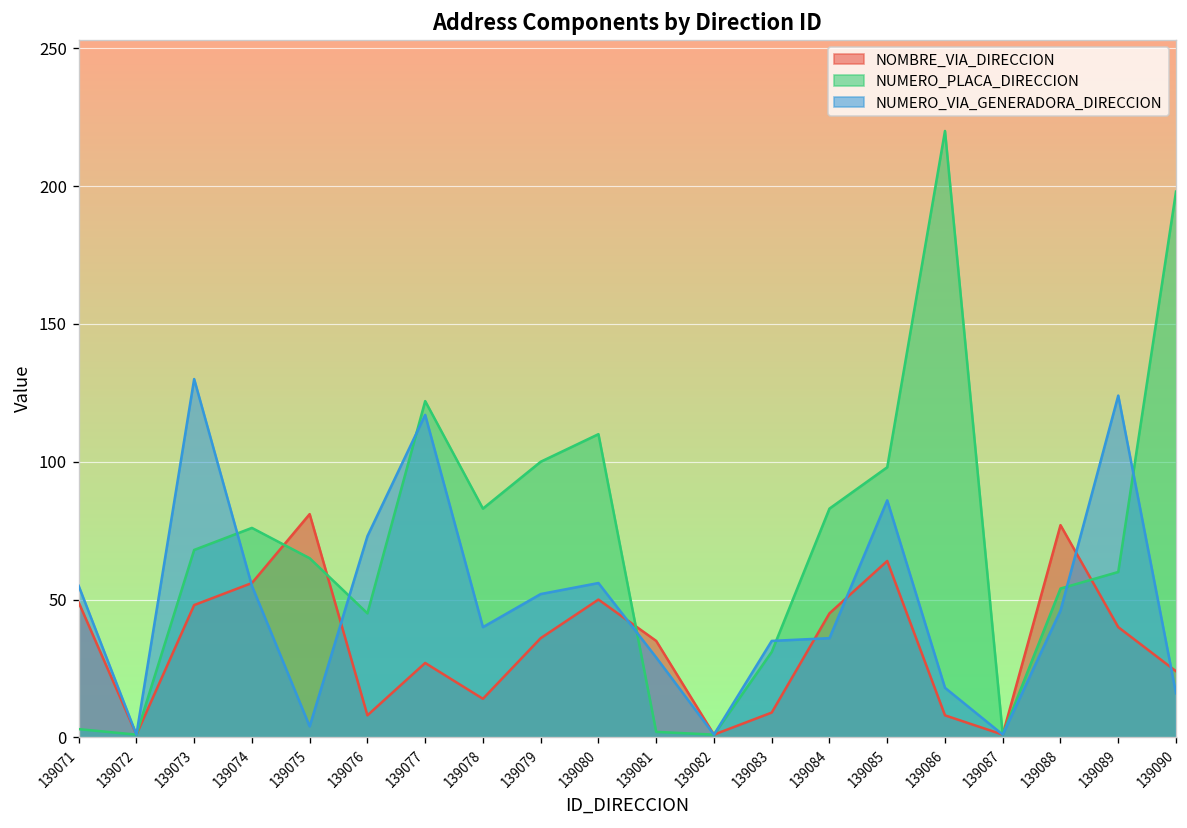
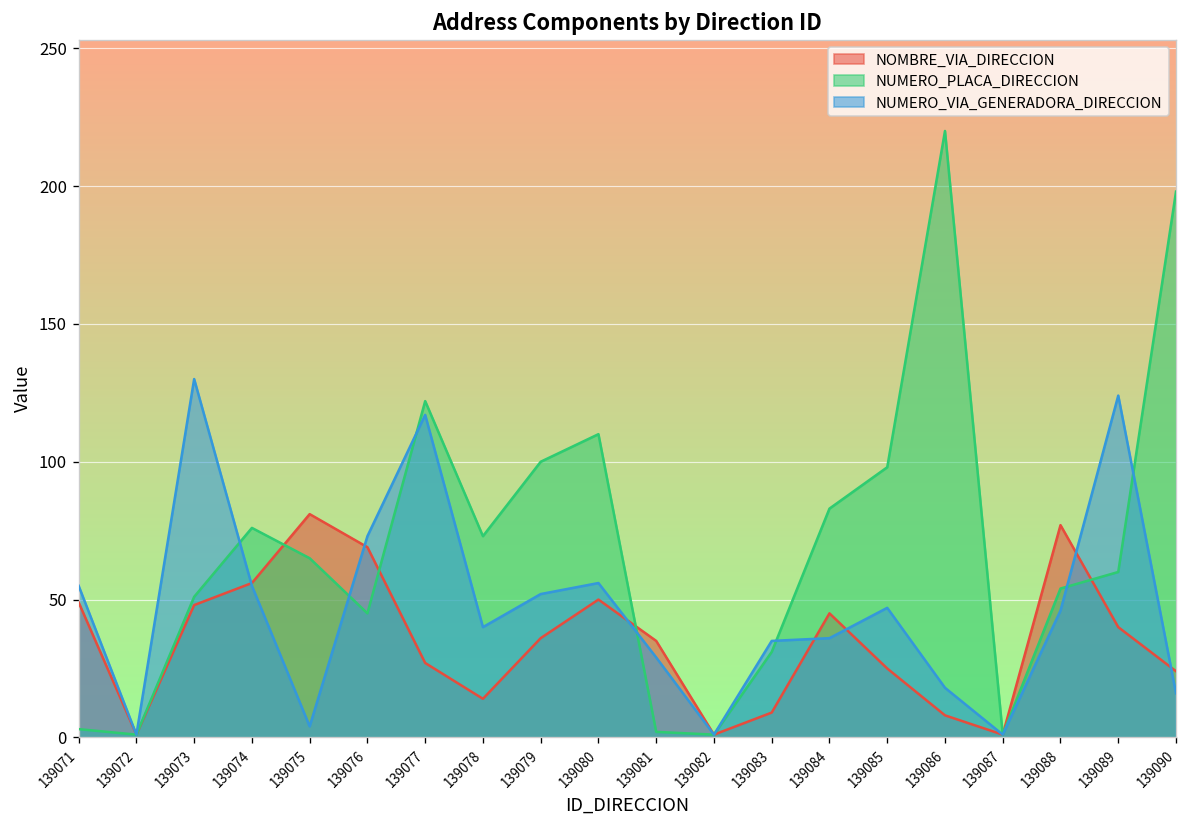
NUMERO_PLACA_DIRECCION, 139073: 68 -> 51
NOMBRE_VIA_DIRECCION, 139076: 8 -> 69
NUMERO_PLACA_DIRECCION, 139078: 83 -> 73
NOMBRE_VIA_DIRECCION, 139085: 64 -> 25
NUMERO_VIA_GENERADORA_DIRECCION, 139085: 86 -> 47
